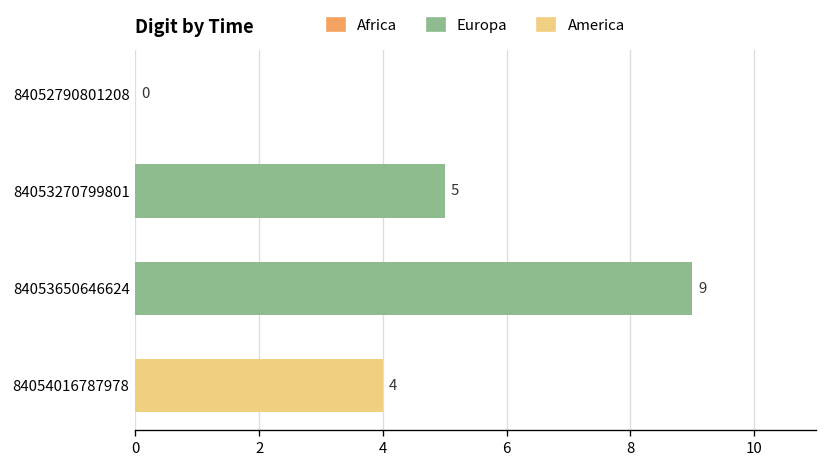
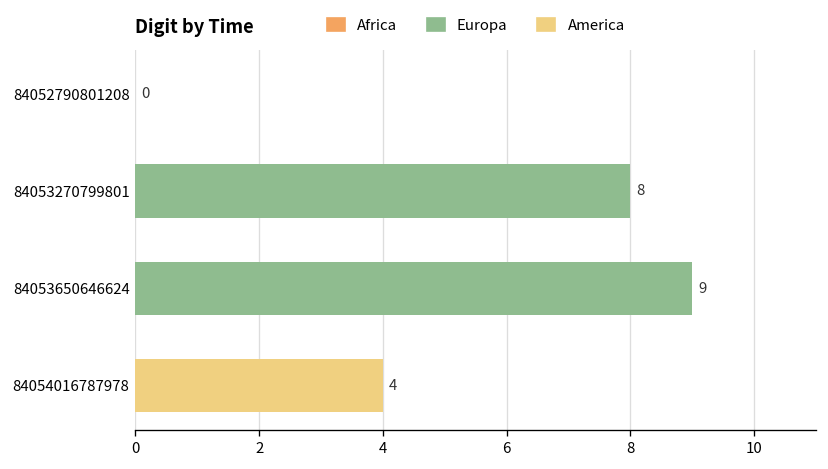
84053270799801: 5 -> 8
